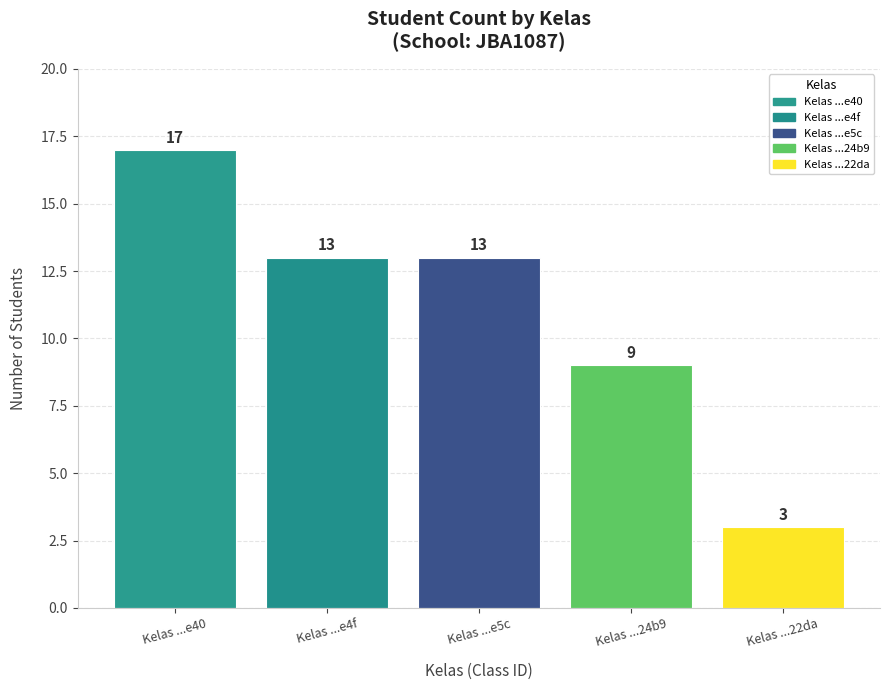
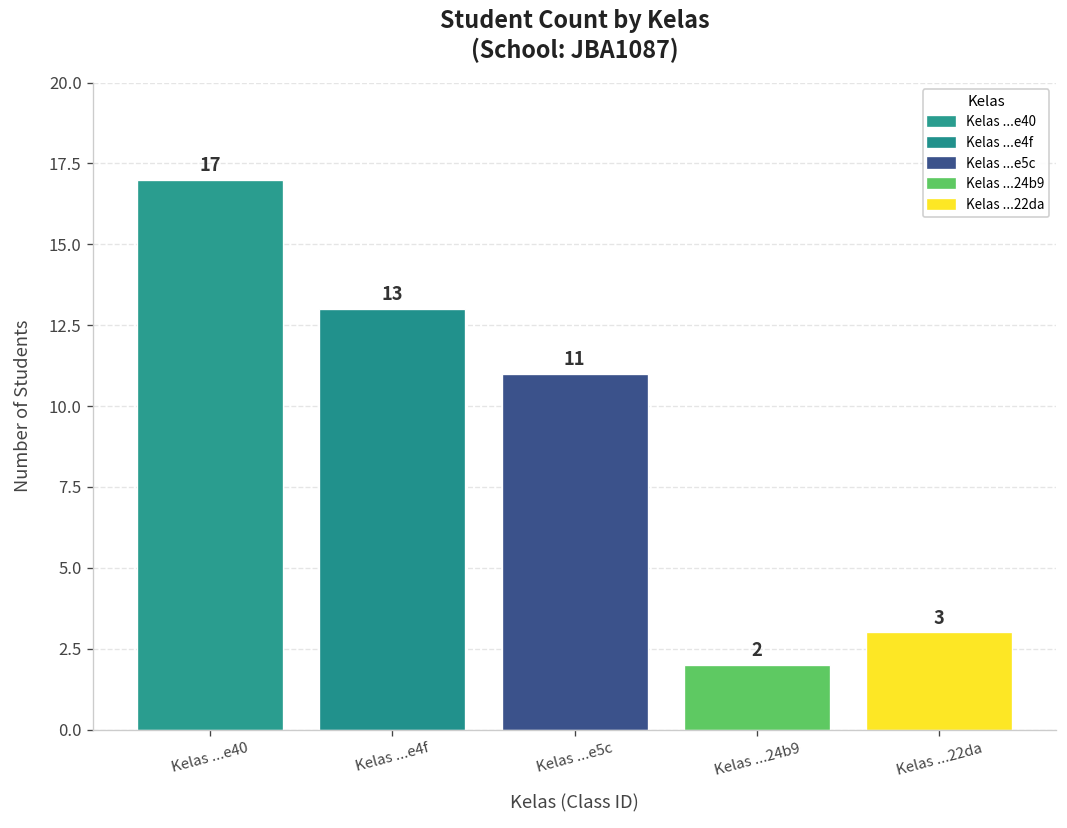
Kelas ...e5c: 13 -> 11
Kelas ...24b9: 9 -> 2
